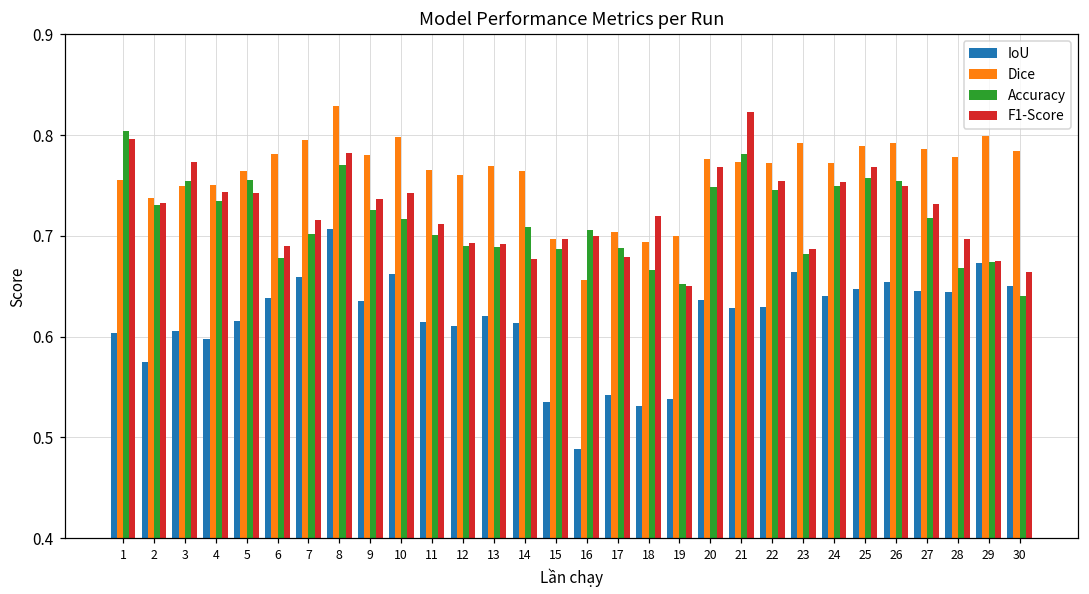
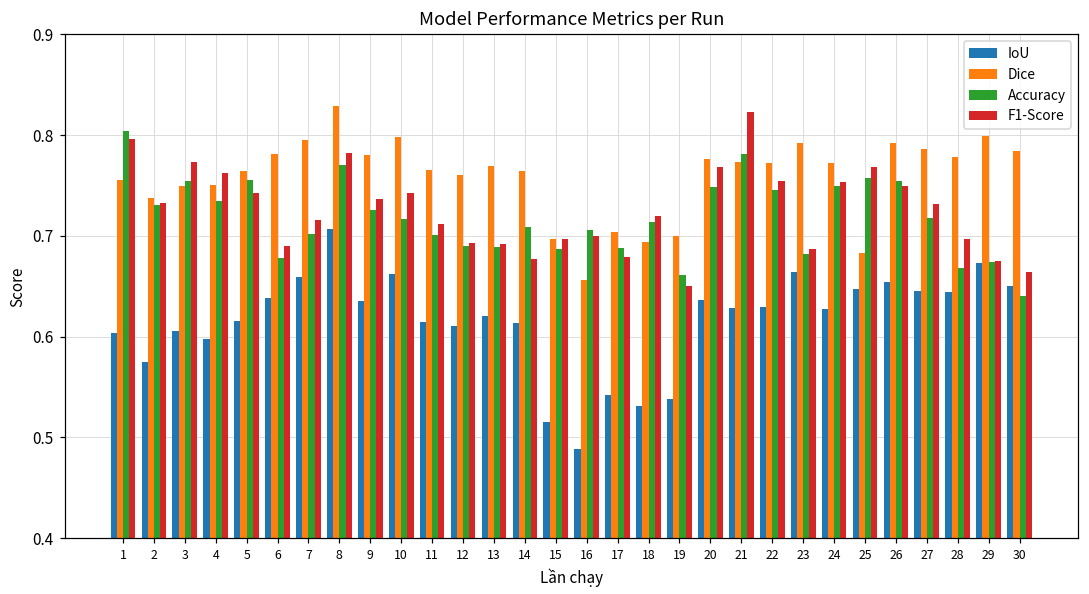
F1-Score, 4: 0.74 -> 0.76
IoU, 15: 0.54 -> 0.52
Accuracy, 18: 0.67 -> 0.71
Accuracy, 19: 0.65 -> 0.66
IoU, 24: 0.64 -> 0.63
Dice, 25: 0.79 -> 0.68
